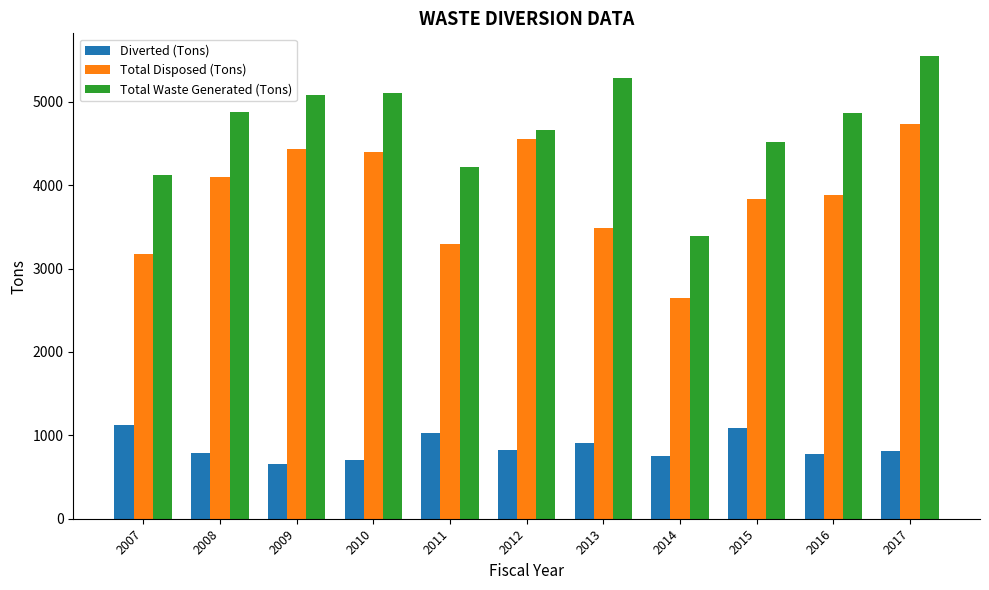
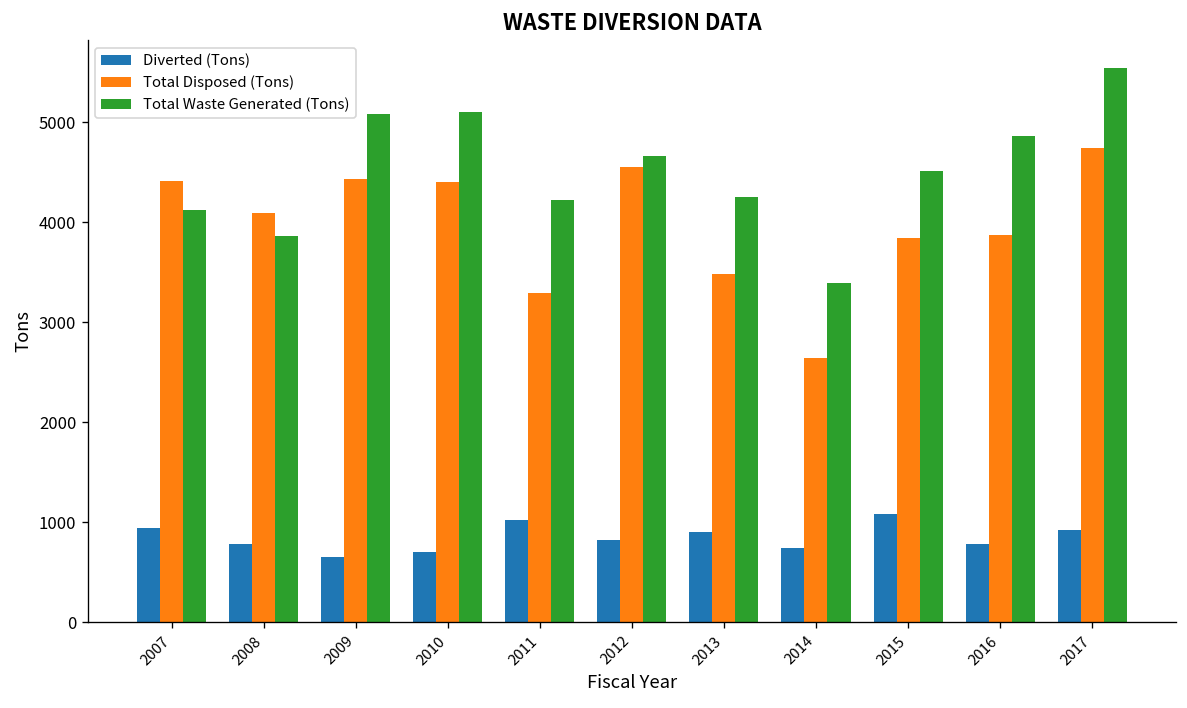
Diverted (Tons), 2007: 1100 -> 900
Total Disposed (Tons), 2007: 3200 -> 4400
Total Waste Generated (Tons), 2008: 4900 -> 3900
Total Waste Generated (Tons), 2013: 5300 -> 4200
Diverted (Tons), 2017: 800 -> 900
